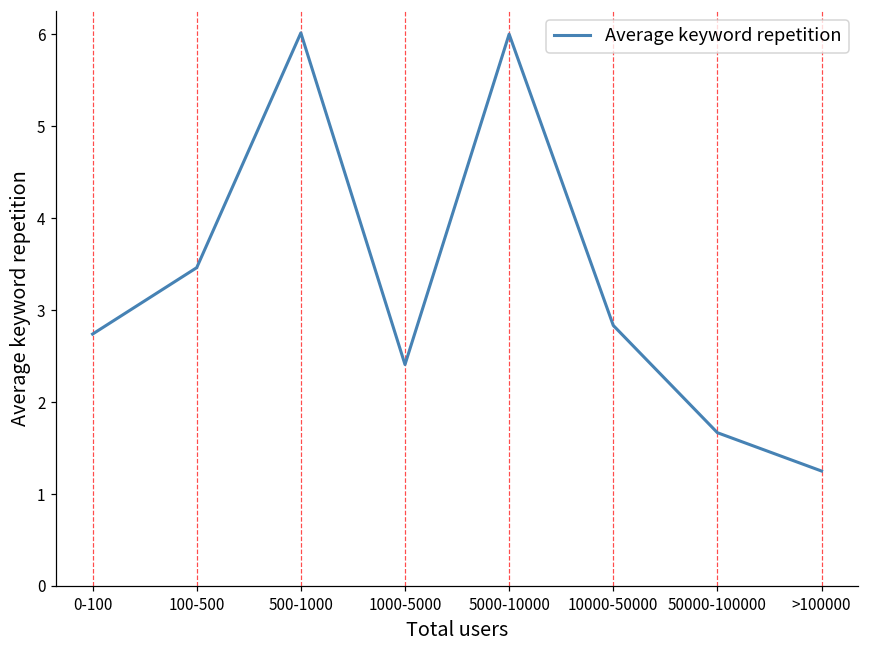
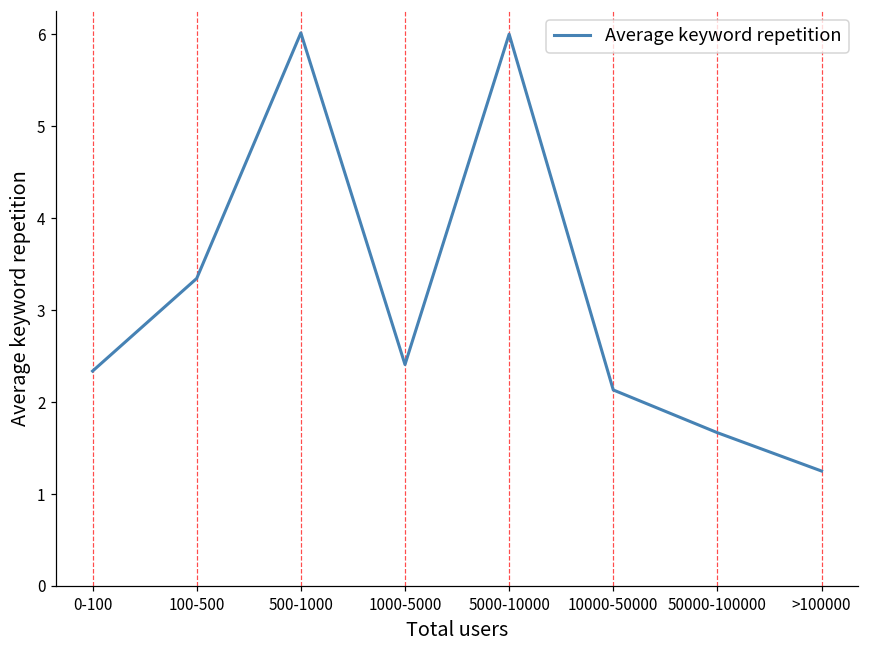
0-100: 2.7 -> 2.3
100-500: 3.5 -> 3.3
10000-50000: 2.8 -> 2.1
